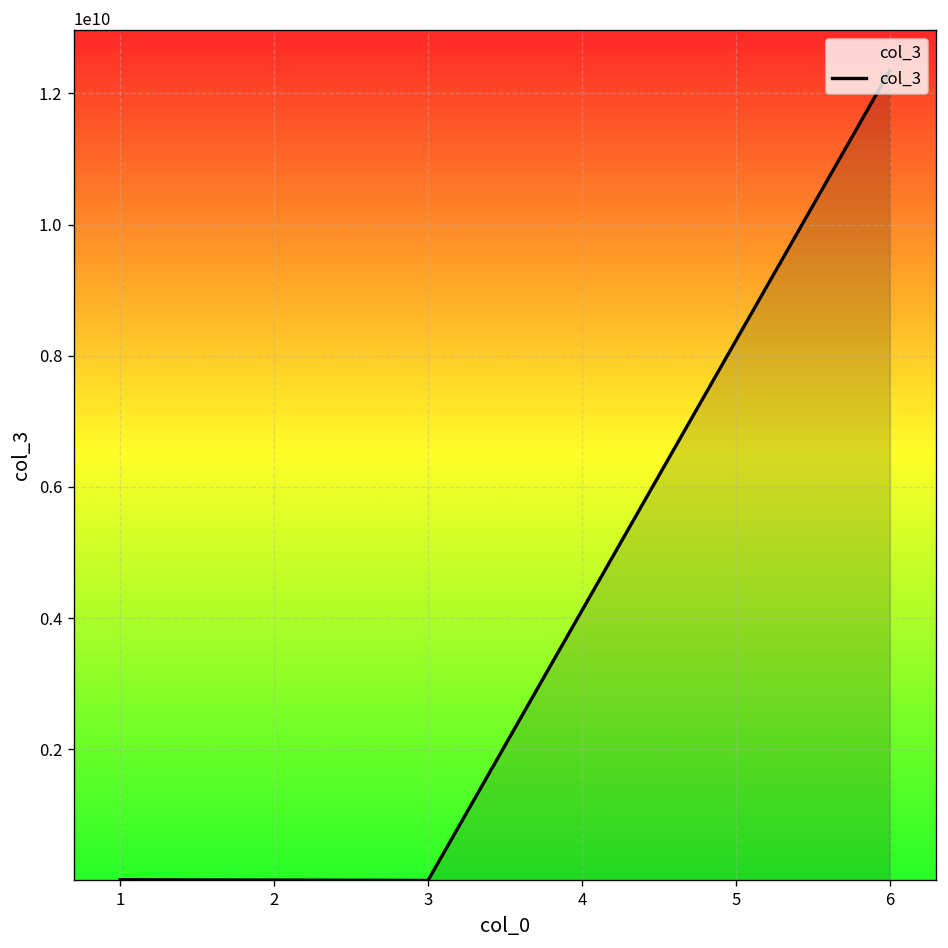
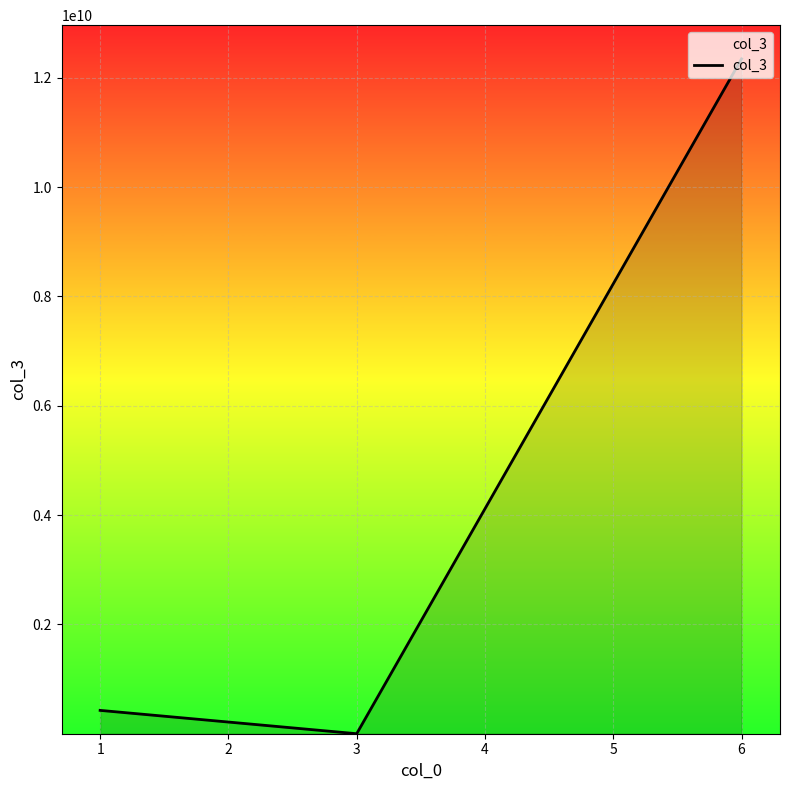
1: 0 -> 400000000
